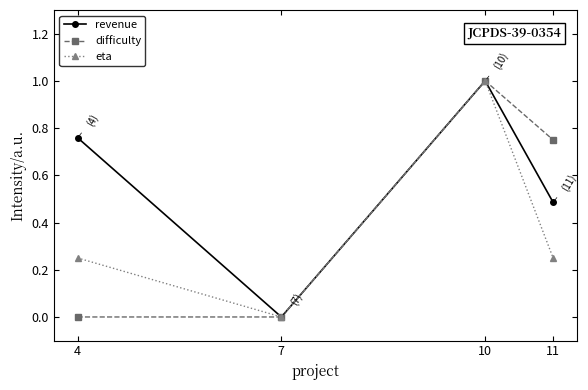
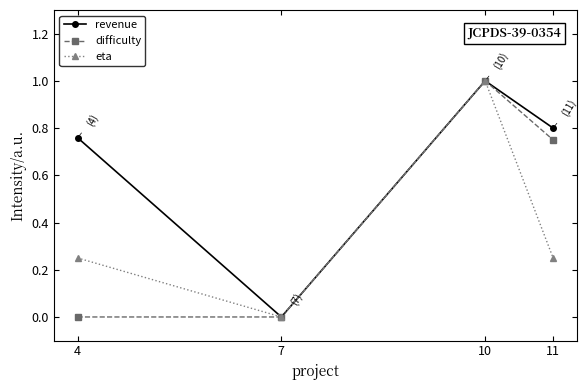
revenue, 11: 0.49 -> 0.80
